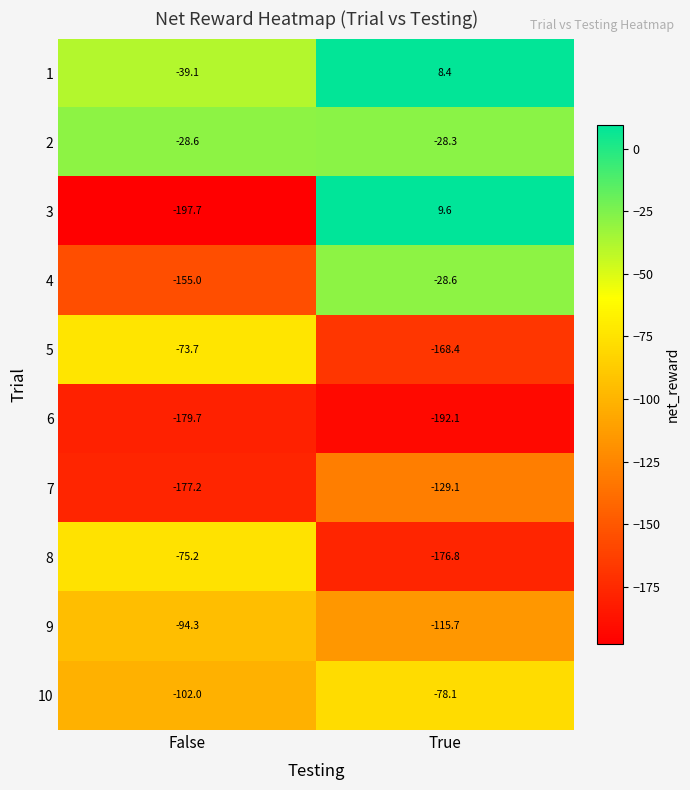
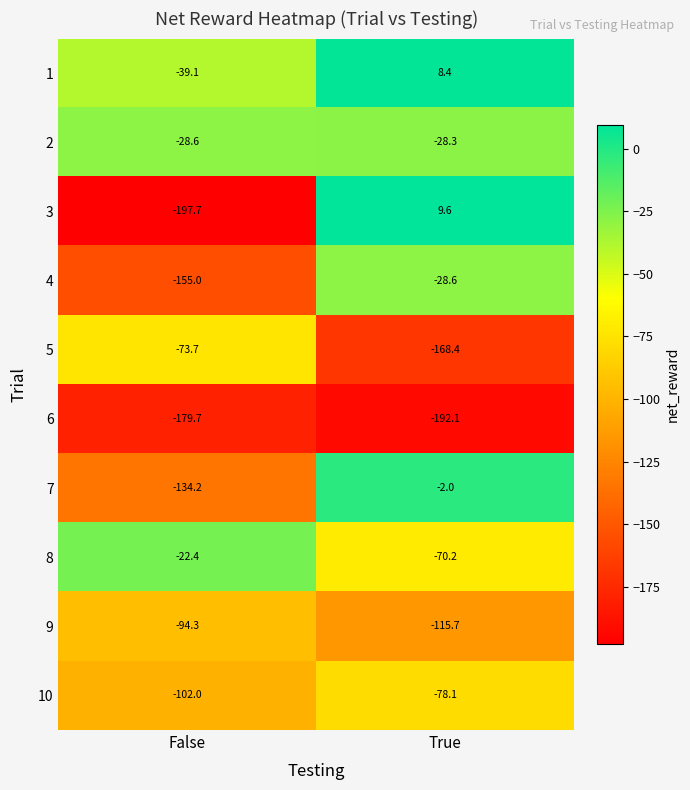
7, False: -177.2 -> -134.2
7, True: -129.1 -> -2.0
8, False: -75.2 -> -22.4
8, True: -176.8 -> -70.2
